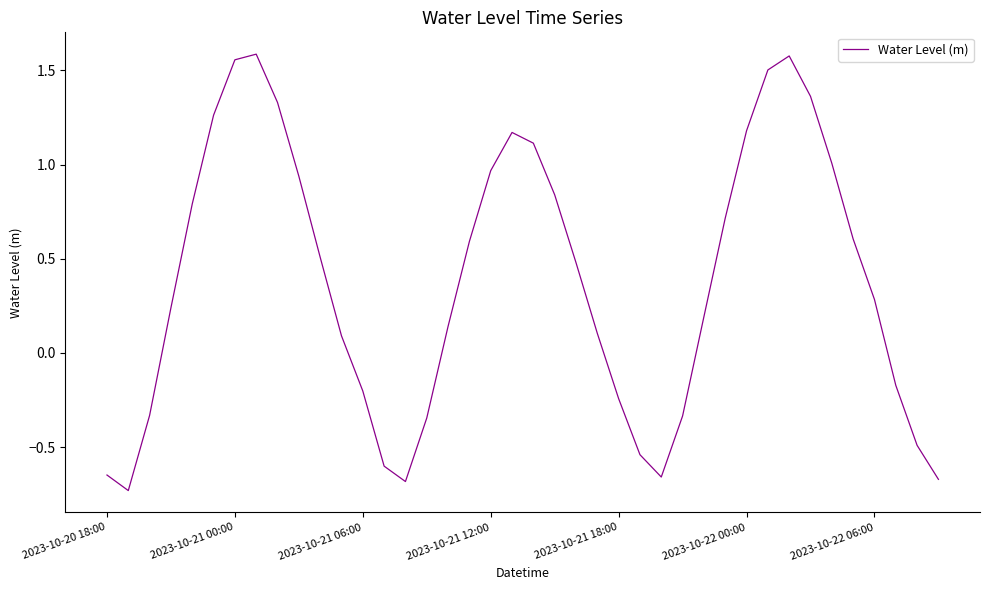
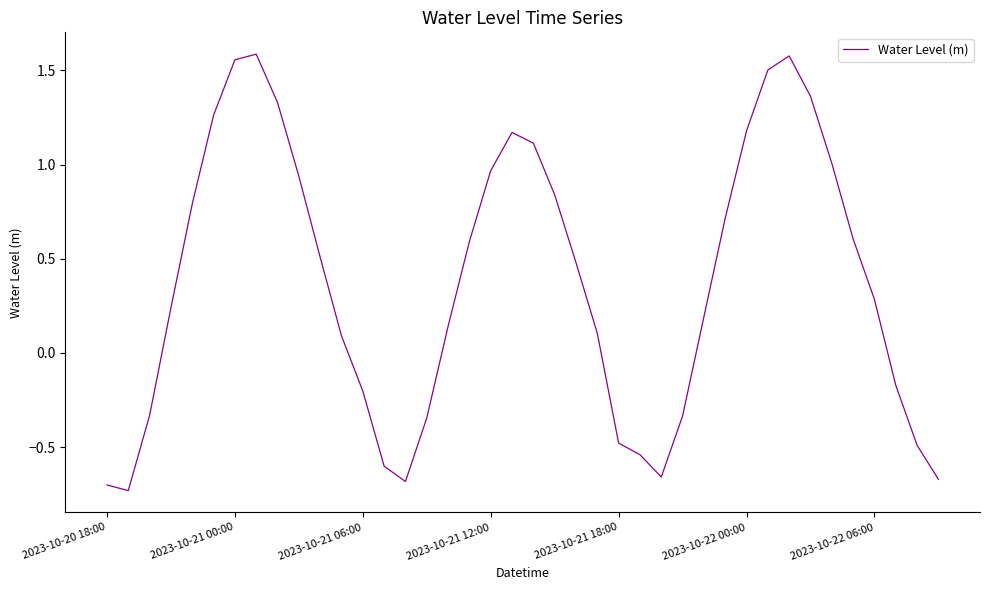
2023-10-20 18:00: -0.65 -> -0.70
2023-10-21 18:00: -0.24 -> -0.48
